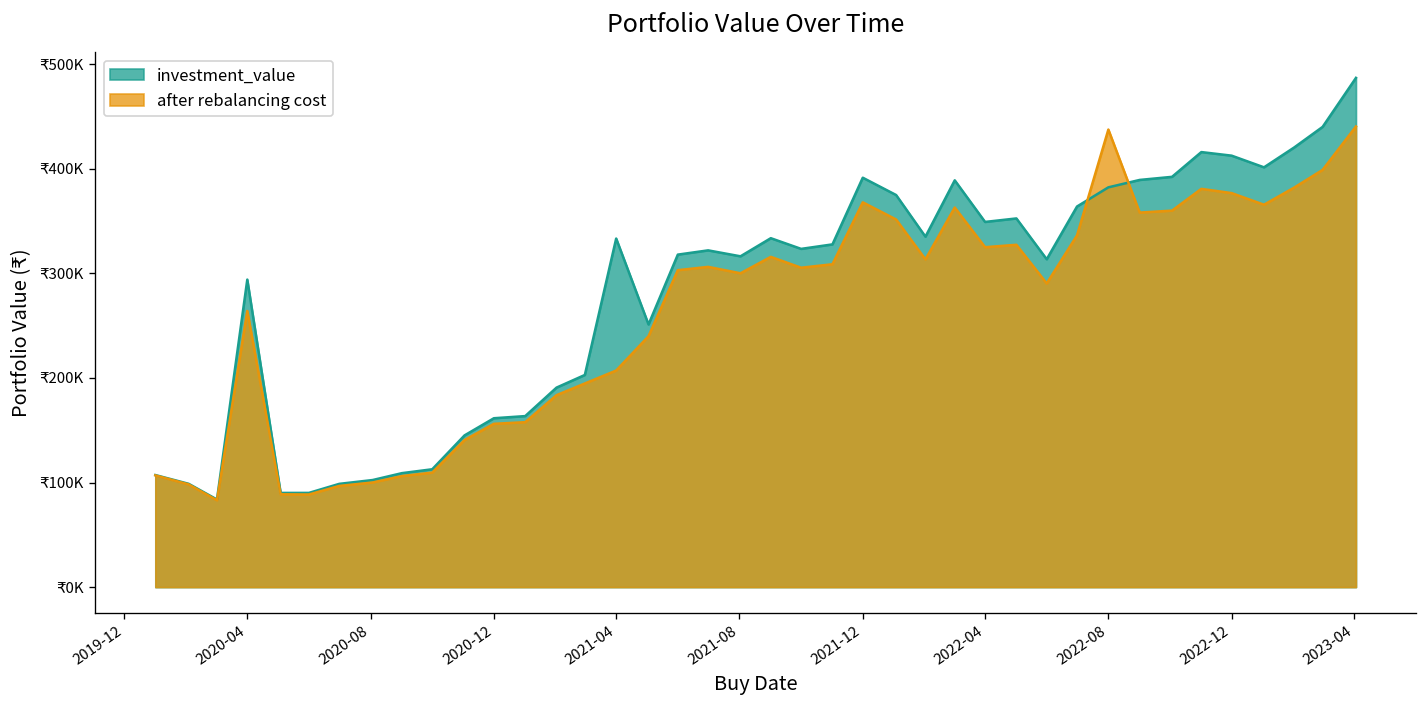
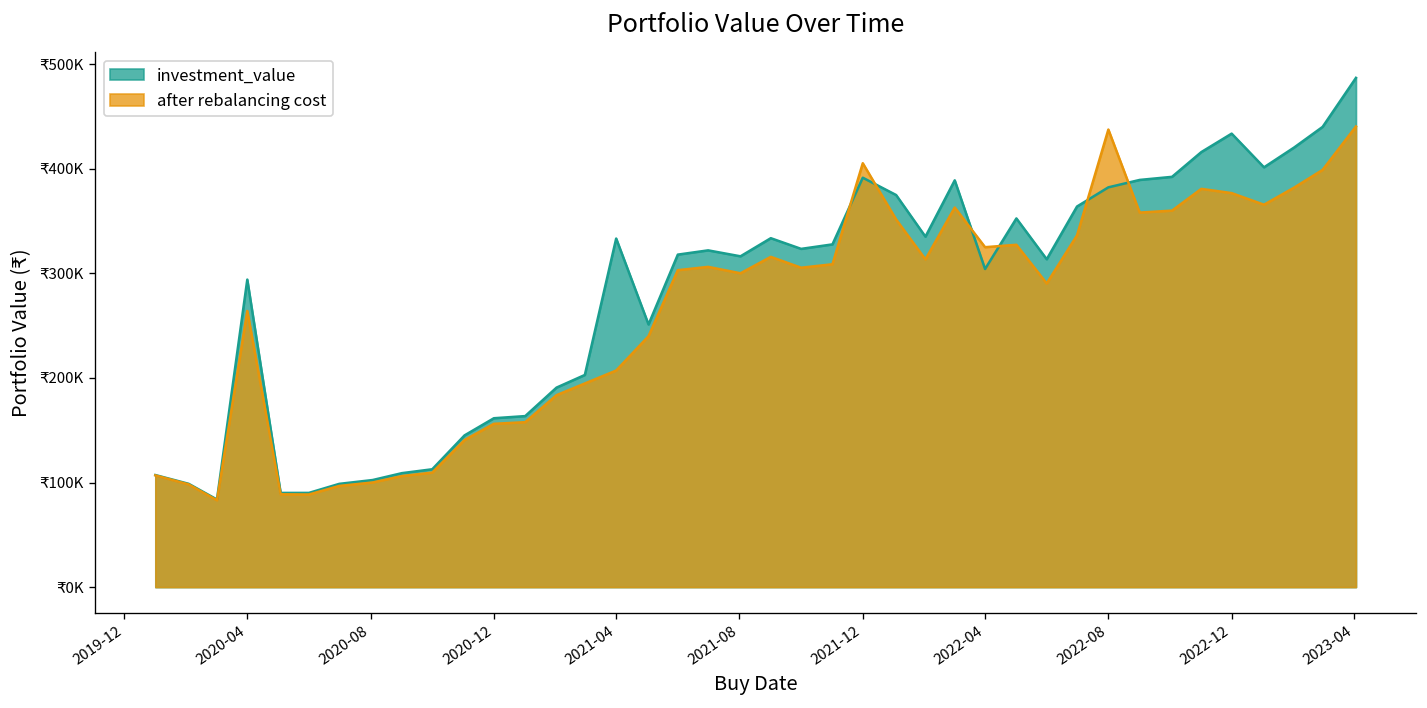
after rebalancing cost, 2021-12: ₹370000 -> ₹410000
investment_value, 2022-04: ₹350000 -> ₹300000
investment_value, 2022-12: ₹410000 -> ₹430000
